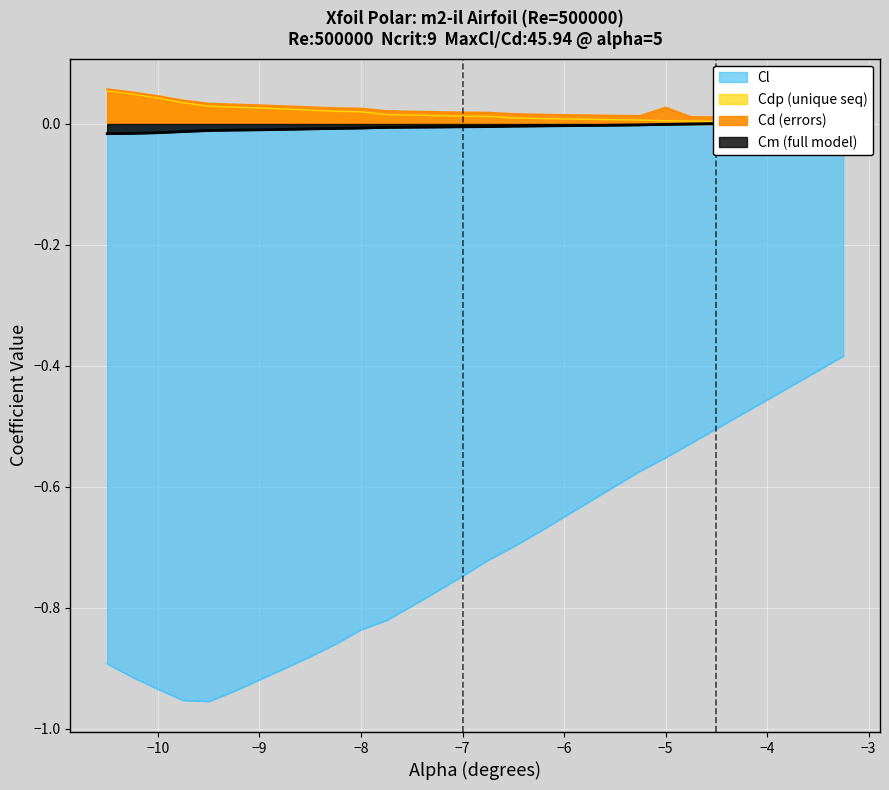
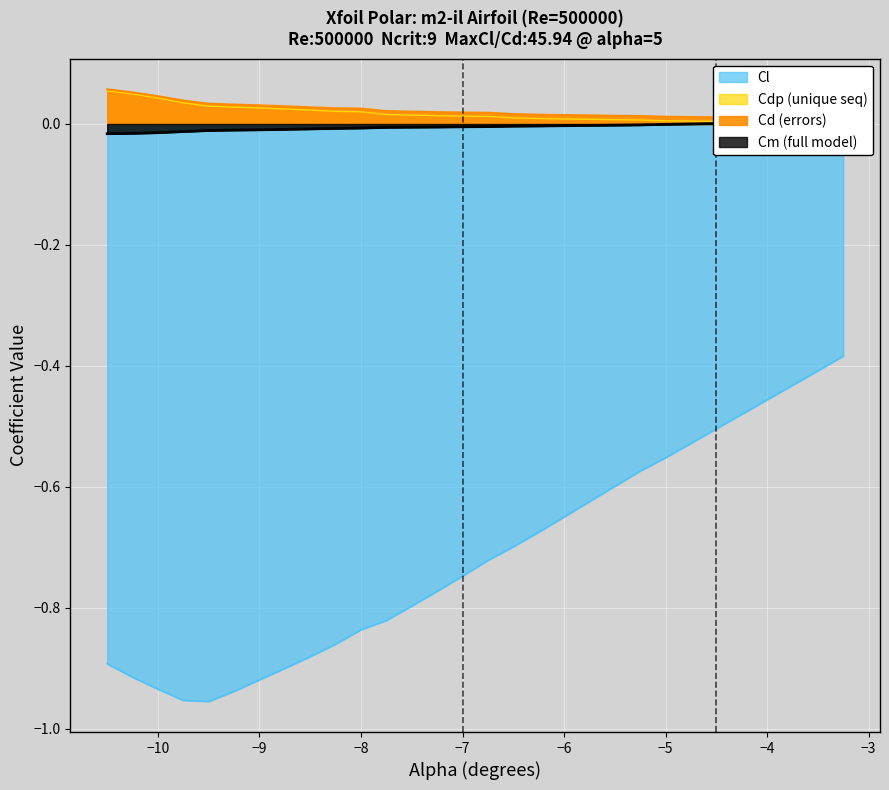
Cd (errors), −5: 0.03 -> 0.01
